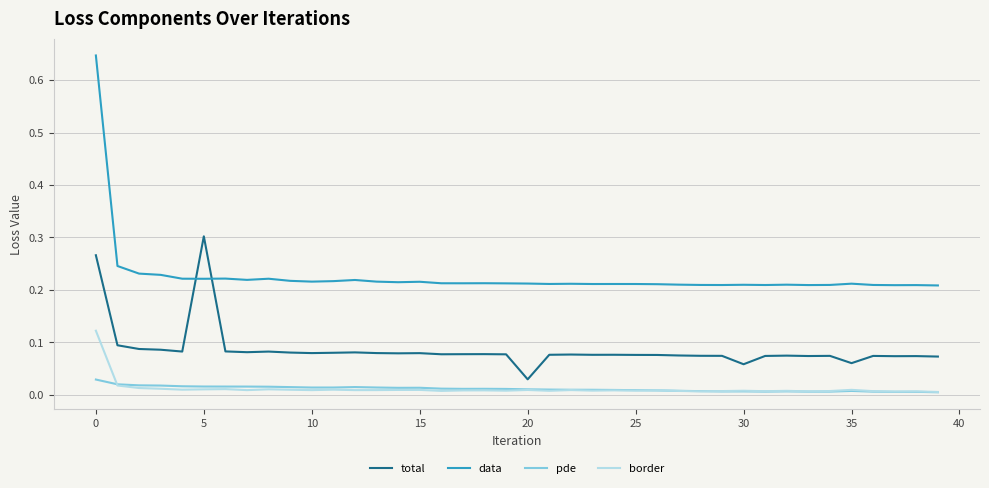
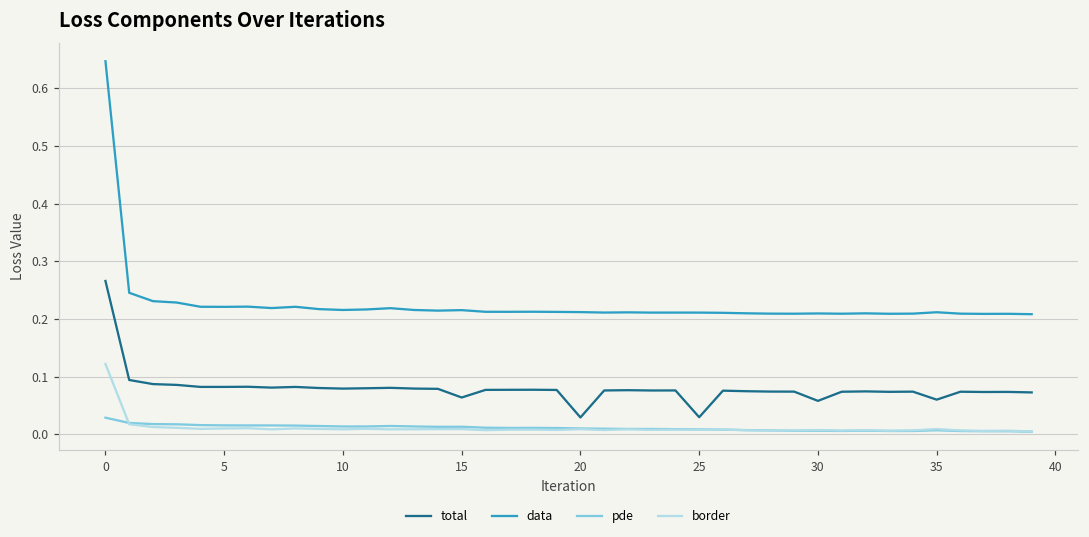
total, 5: 0.30 -> 0.08
total, 15: 0.08 -> 0.06
total, 25: 0.08 -> 0.03
